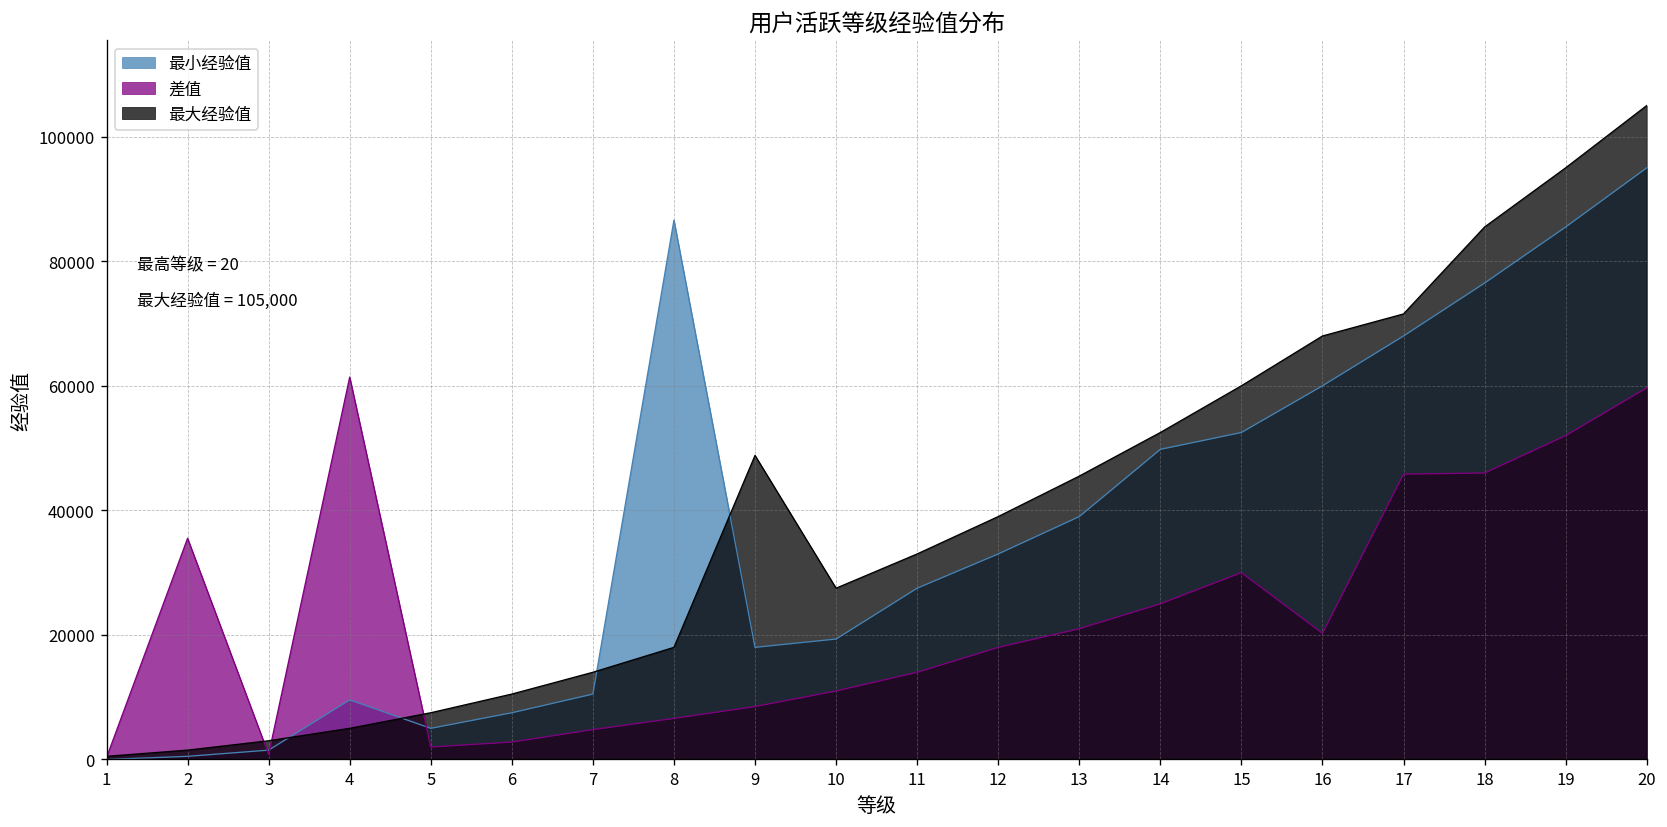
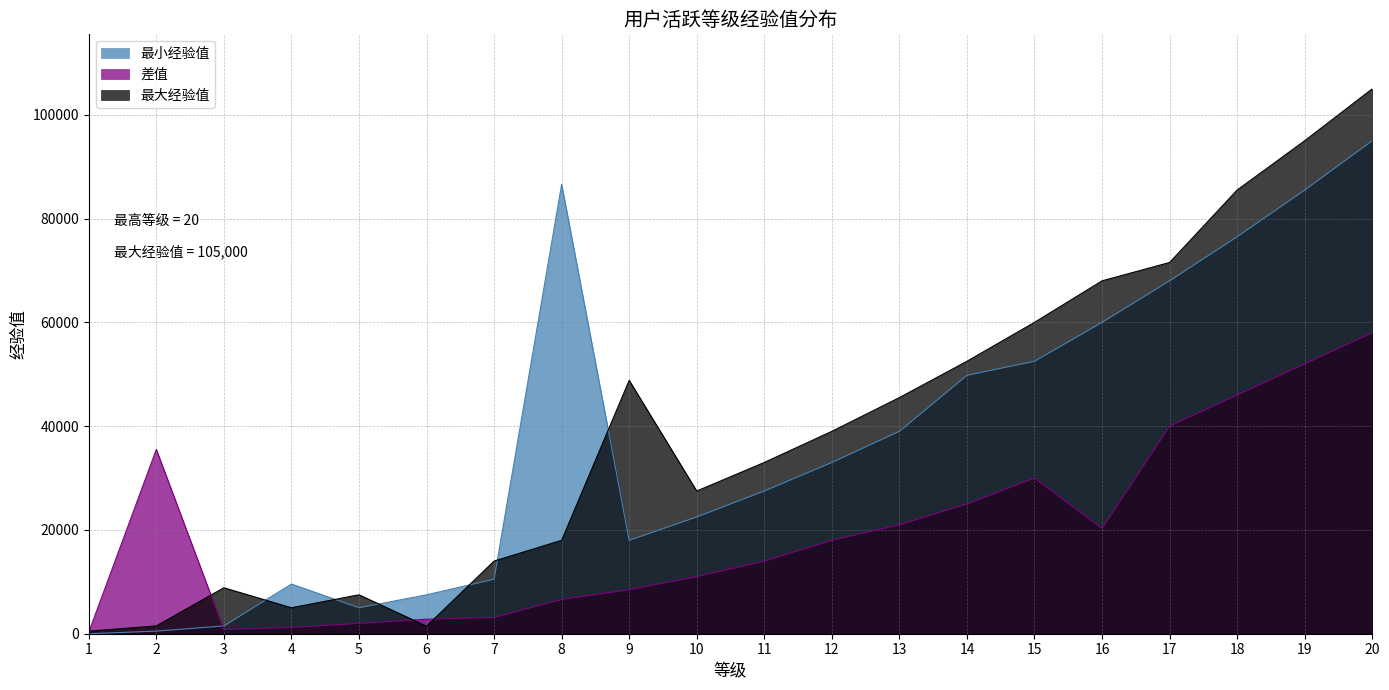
最大经验值, 3: 3000 -> 9000
差值, 4: 61000 -> 1000
最大经验值, 6: 11000 -> 1000
差值, 7: 5000 -> 3000
最小经验值, 10: 19000 -> 23000
差值, 17: 46000 -> 40000
差值, 20: 60000 -> 58000
